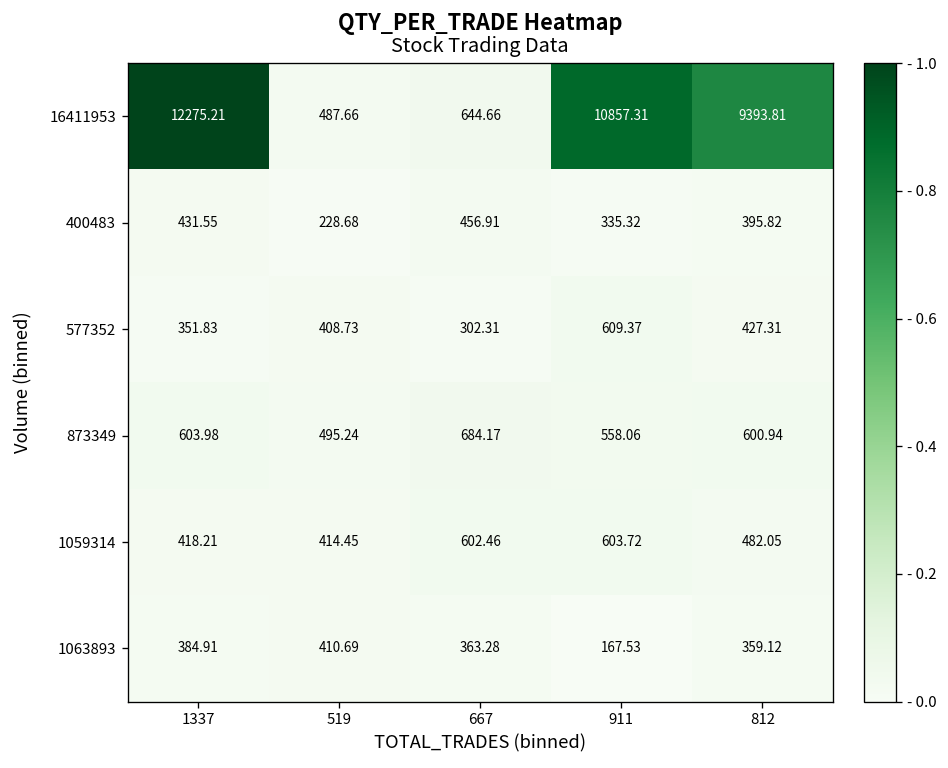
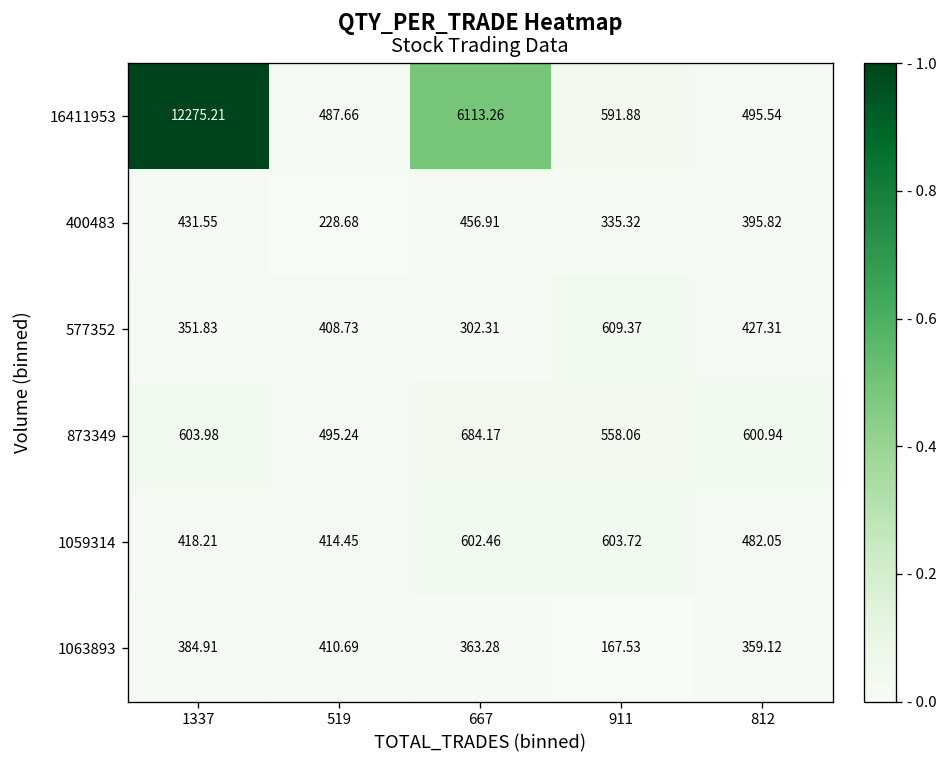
16411953, 667: 644.66 -> 6113.26
16411953, 911: 10857.31 -> 591.88
16411953, 812: 9393.81 -> 495.54
